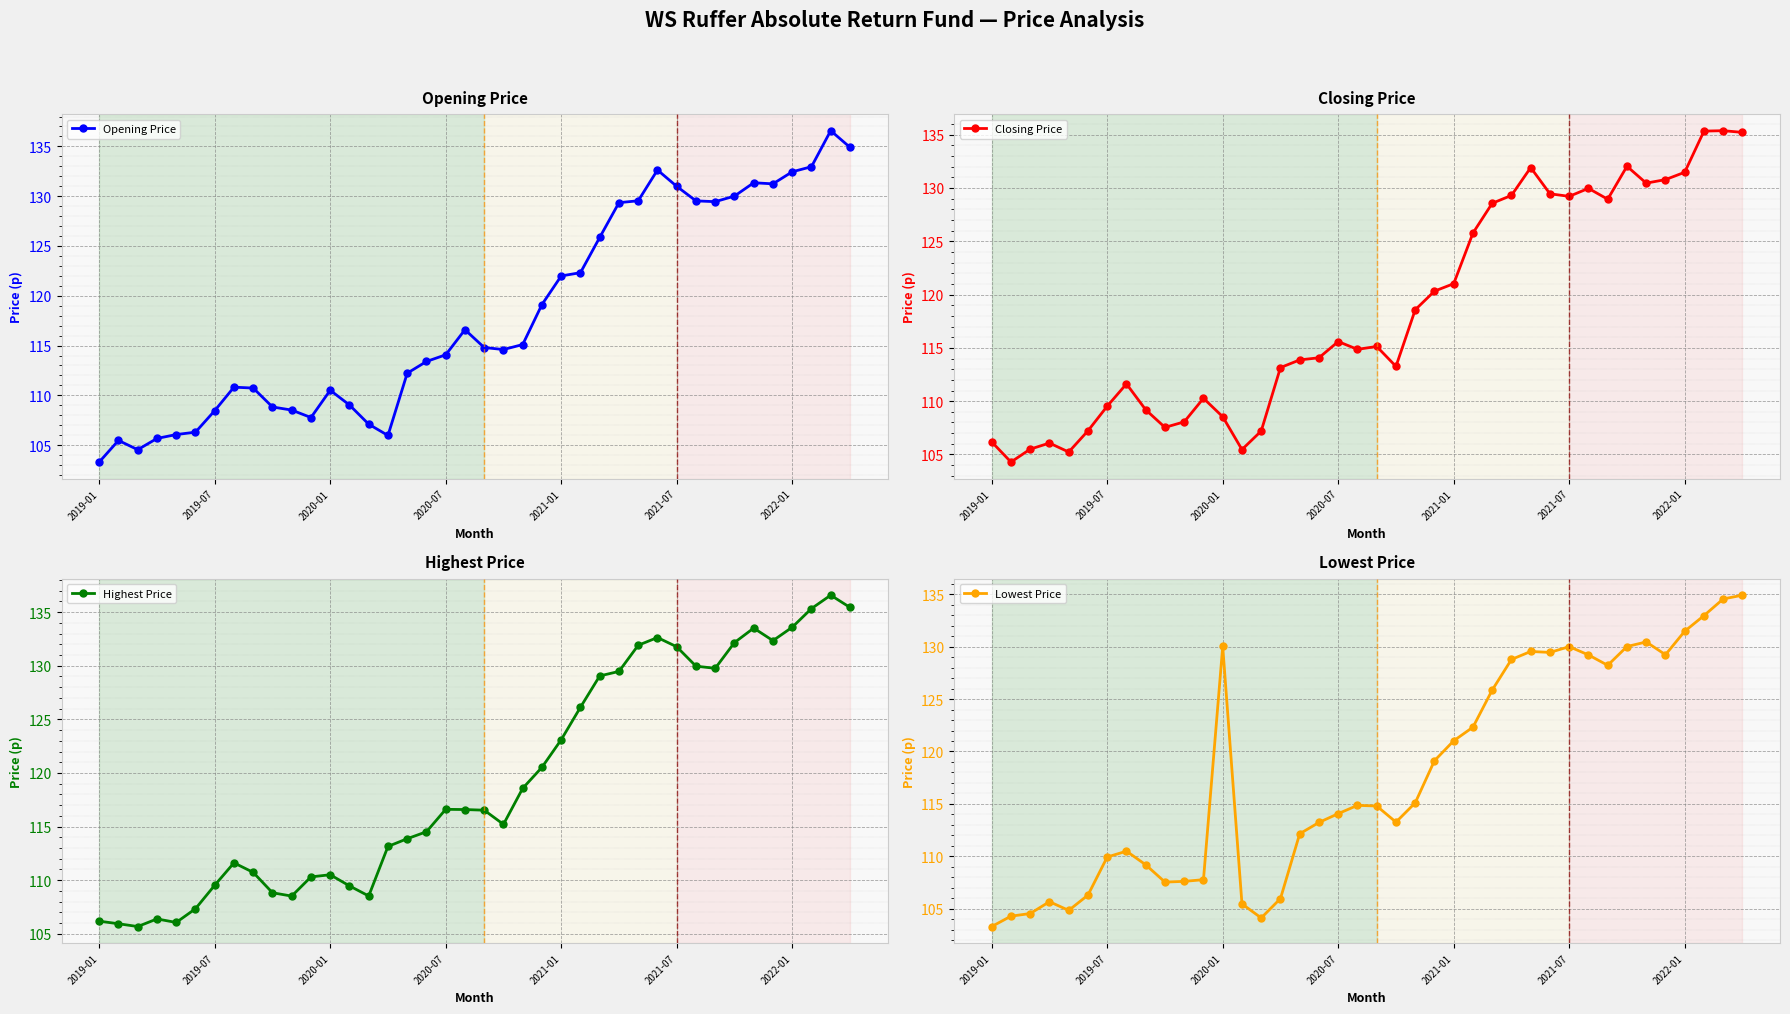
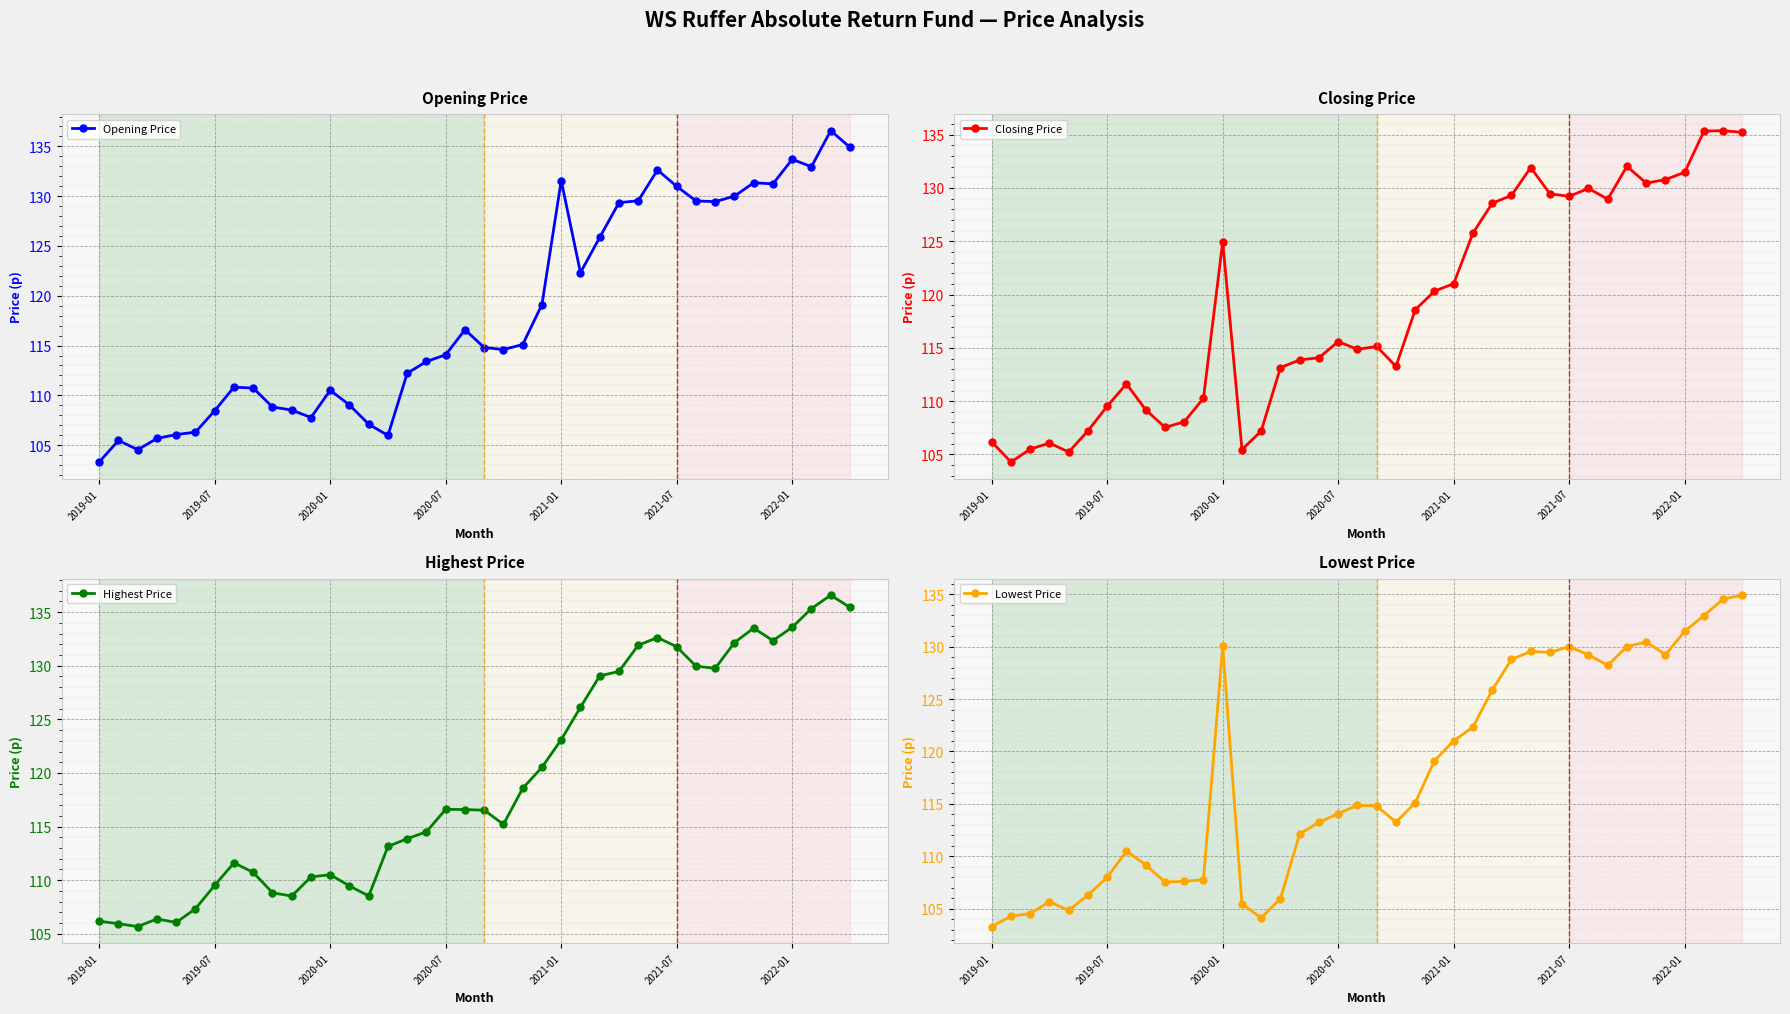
Opening Price, 2021-01: 122 -> 132
Opening Price, 2022-01: 132 -> 134
Closing Price, 2020-01: 108.5 -> 125.0
Lowest Price, 2019-07: 109.9 -> 108.0
